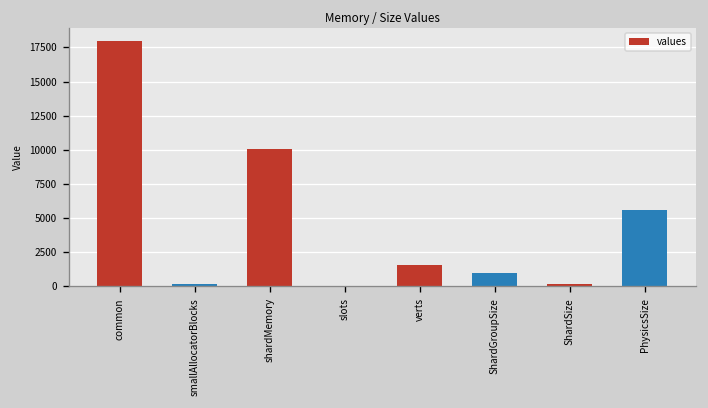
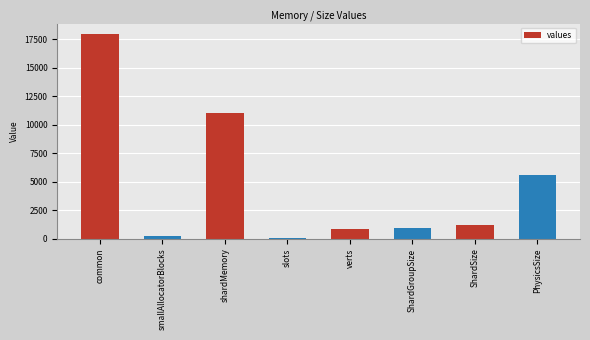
shardMemory: 10100 -> 11000
verts: 1600 -> 900
ShardSize: 200 -> 1200
